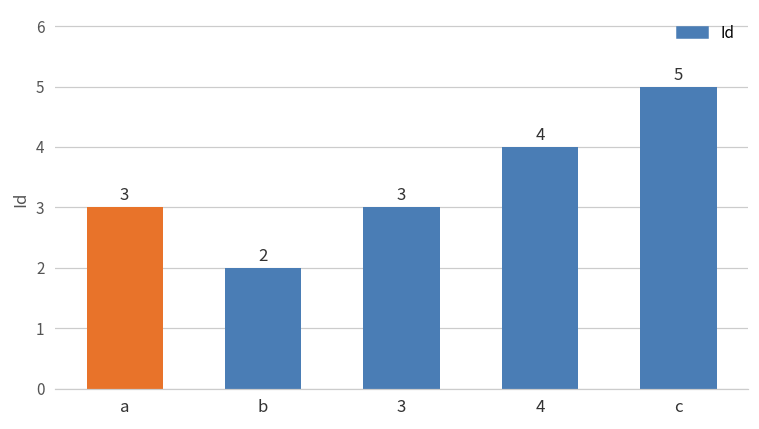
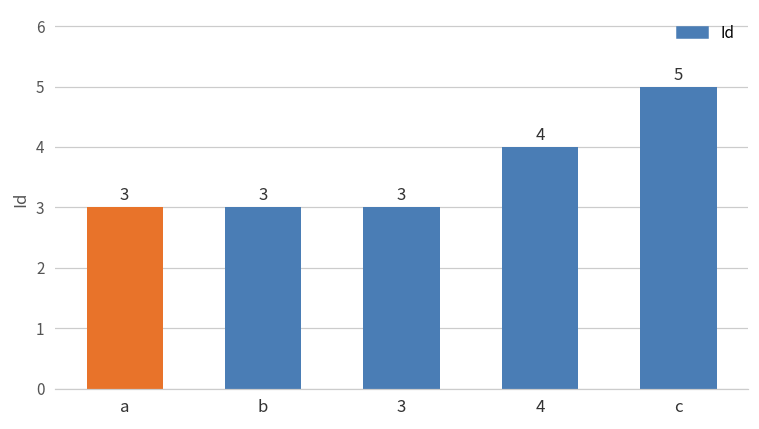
b: 2 -> 3
